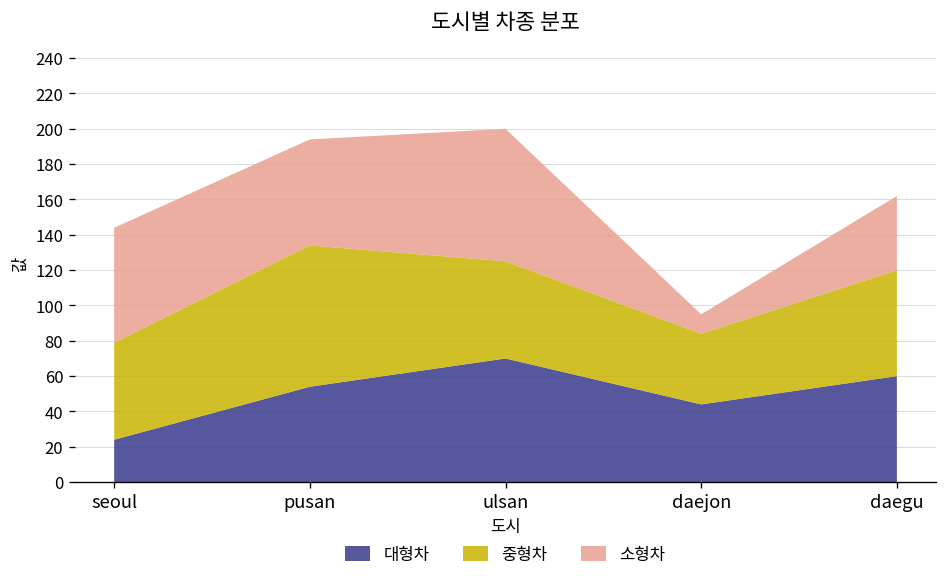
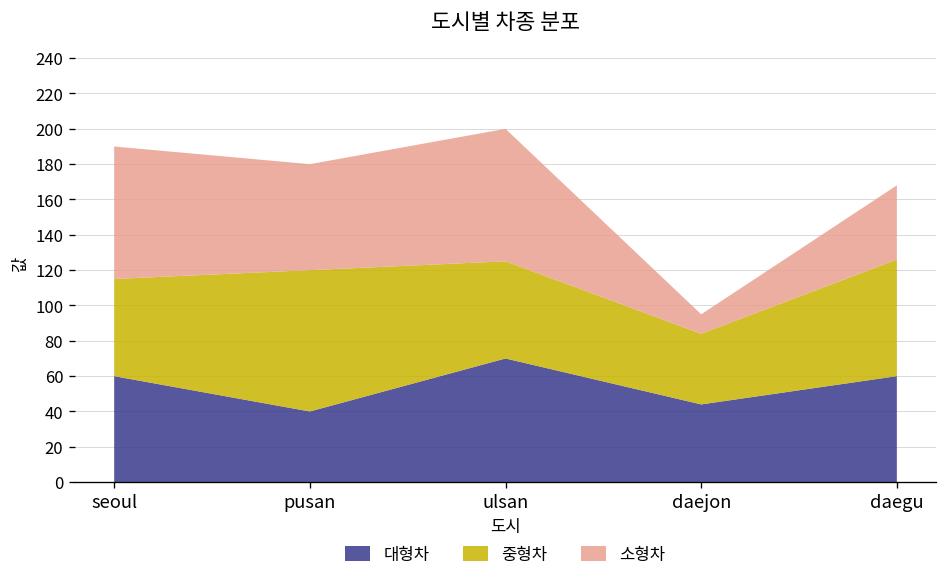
대형차, seoul: 24 -> 60
소형차, seoul: 65 -> 75
대형차, pusan: 54 -> 40
중형차, daegu: 60 -> 66
